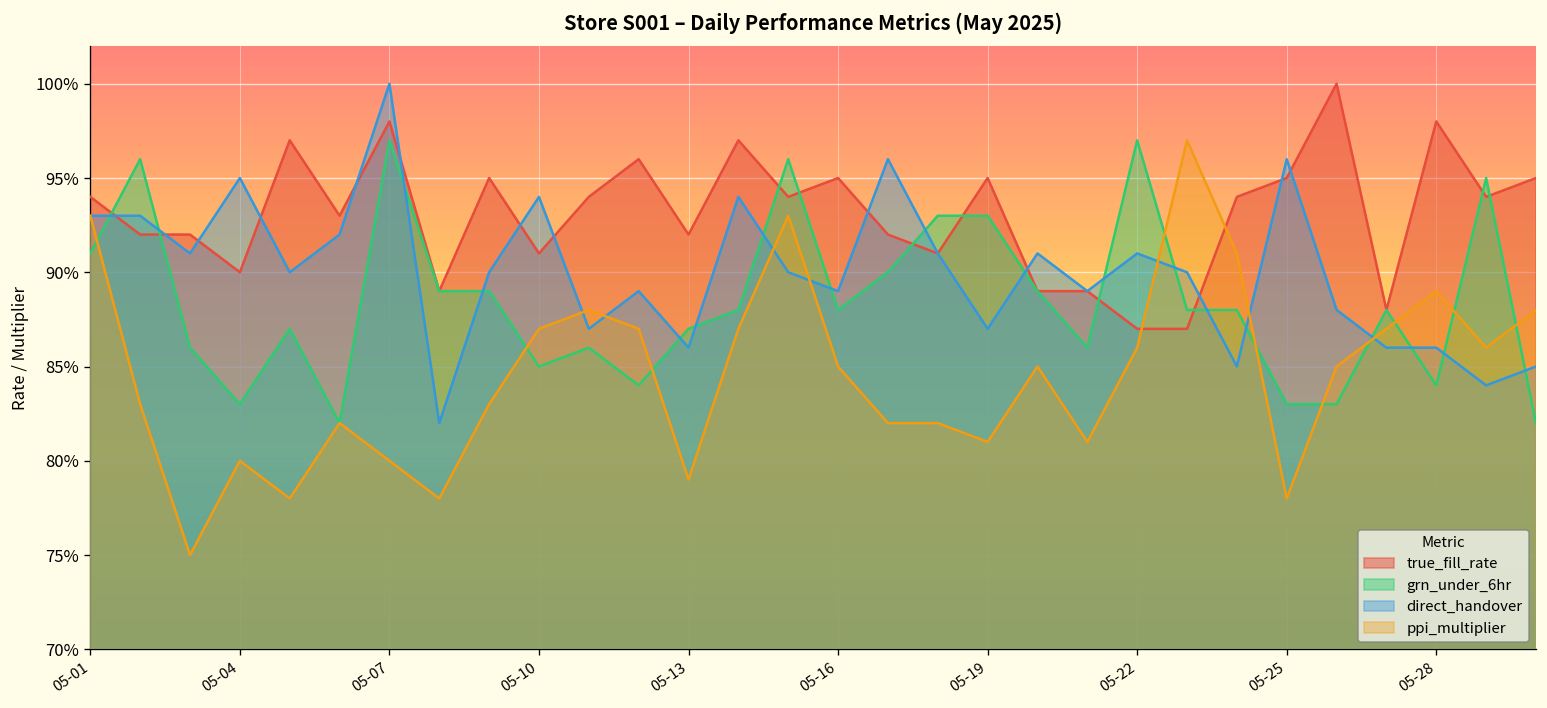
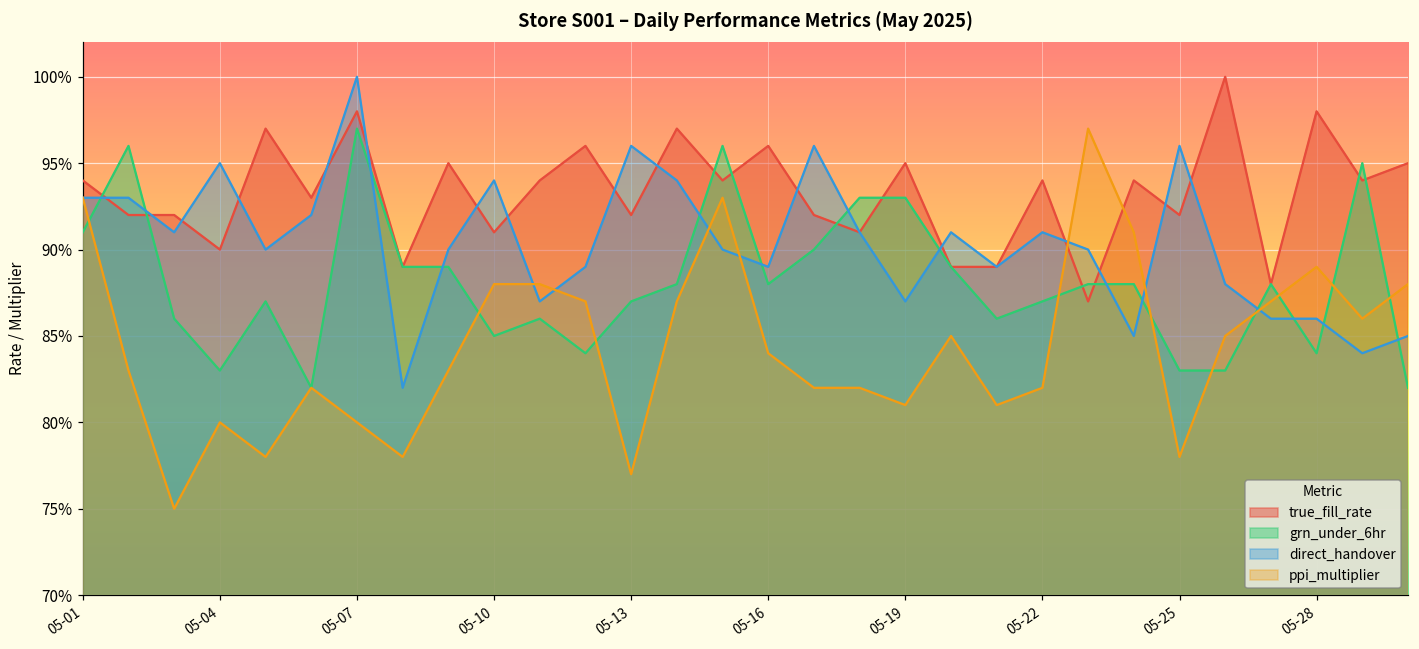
ppi_multiplier, 05-10: 87.0% -> 88.0%
direct_handover, 05-13: 86.0% -> 96.0%
ppi_multiplier, 05-13: 79.0% -> 77.0%
true_fill_rate, 05-16: 95.0% -> 96.0%
ppi_multiplier, 05-16: 85.0% -> 84.0%
true_fill_rate, 05-22: 87.0% -> 94.0%
grn_under_6hr, 05-22: 97.0% -> 87.0%
ppi_multiplier, 05-22: 86.0% -> 82.0%
true_fill_rate, 05-25: 95.0% -> 92.0%
